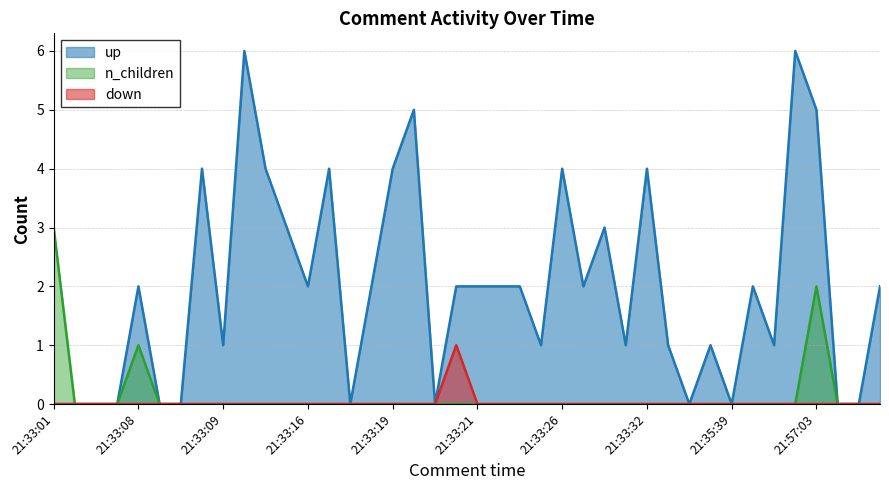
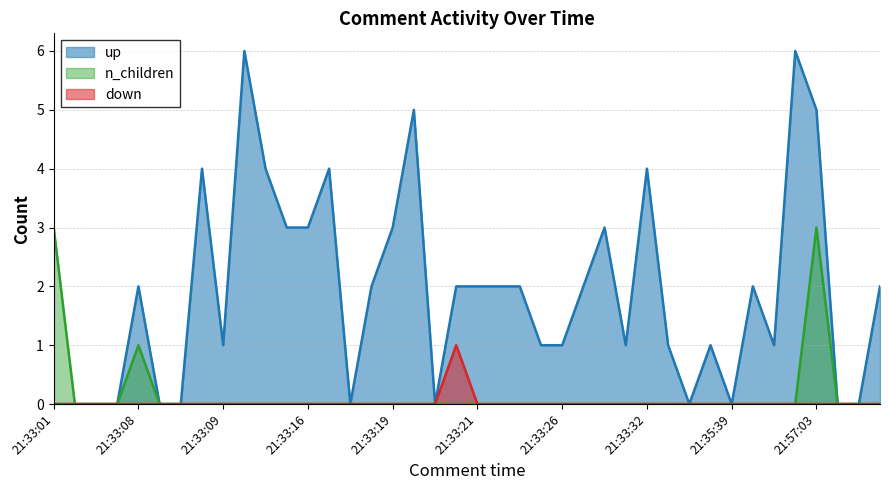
up, 21:33:16: 2 -> 3
up, 21:33:19: 4 -> 3
up, 21:33:26: 4 -> 1
n_children, 21:57:03: 2 -> 3
